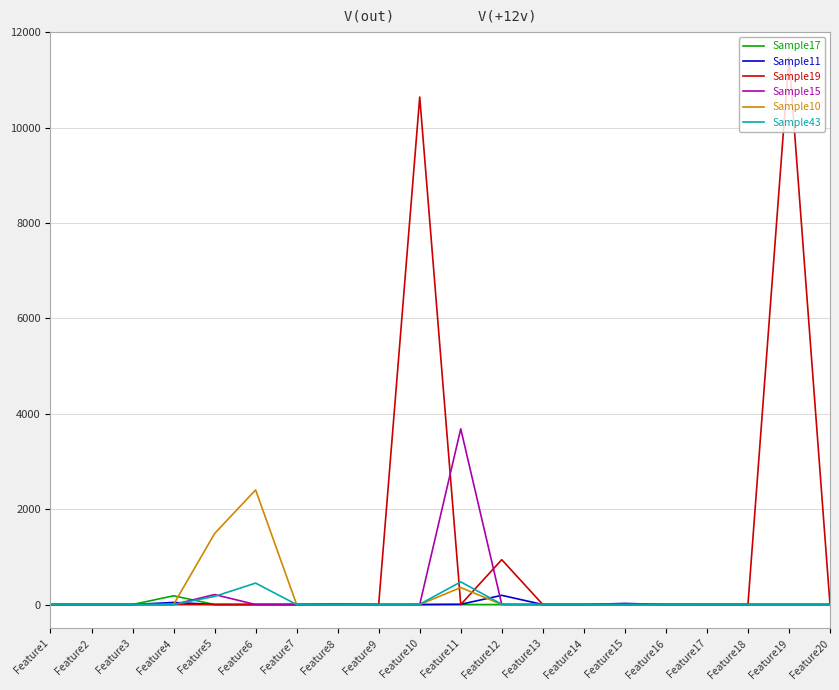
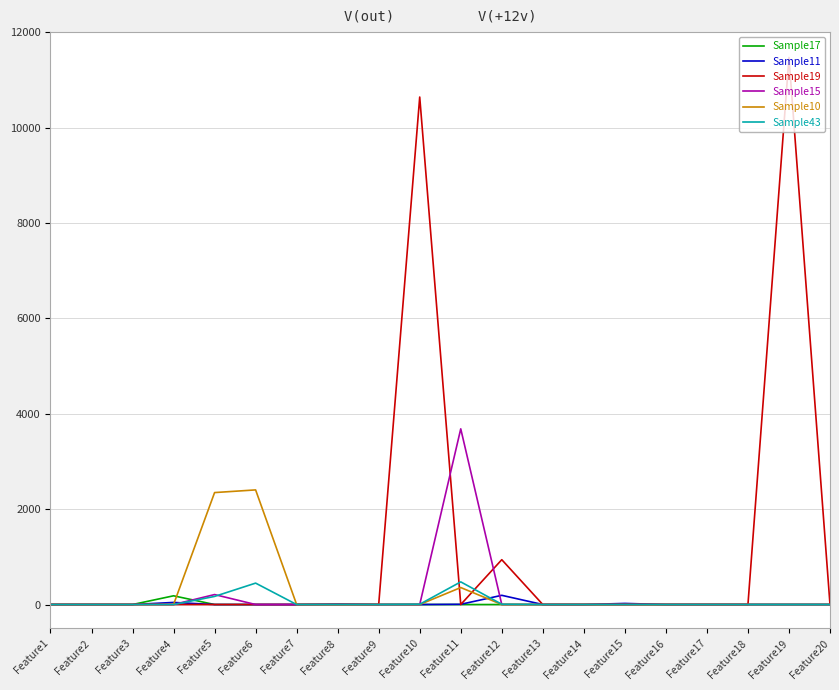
Sample10, Feature5: 1500 -> 2300
